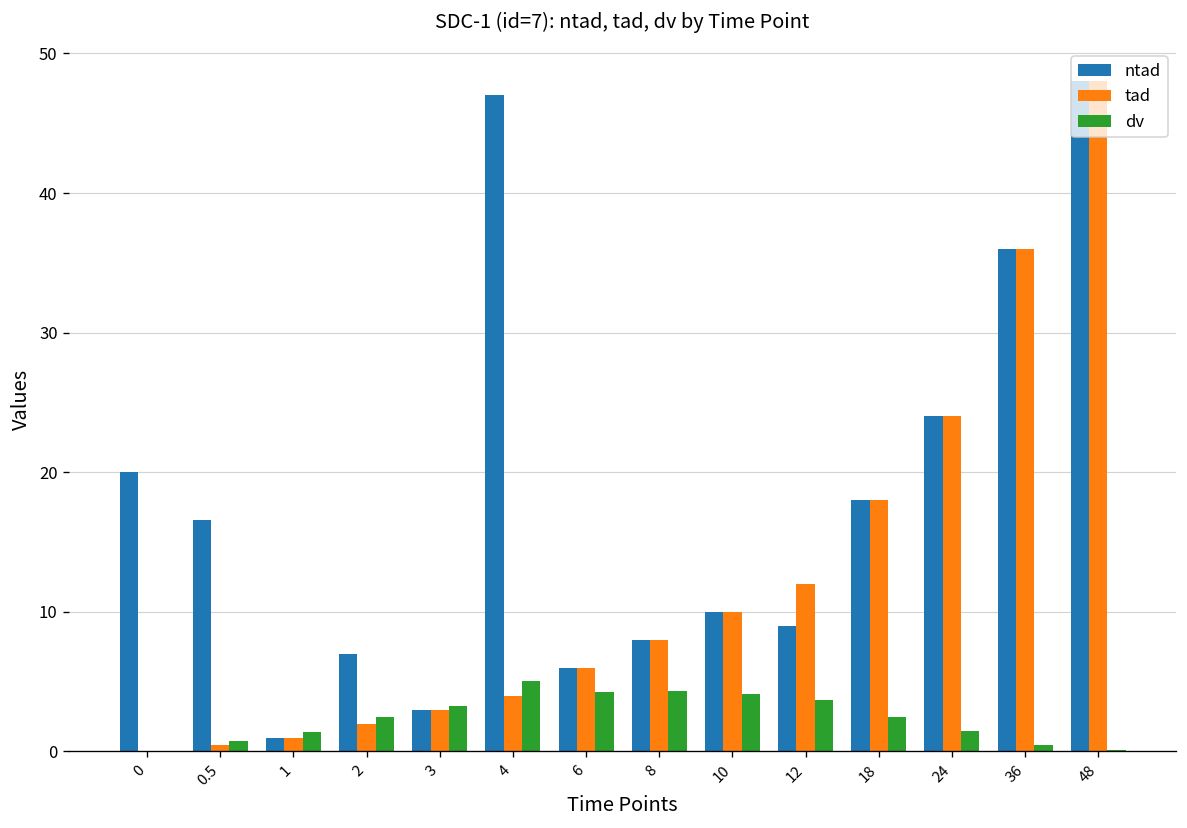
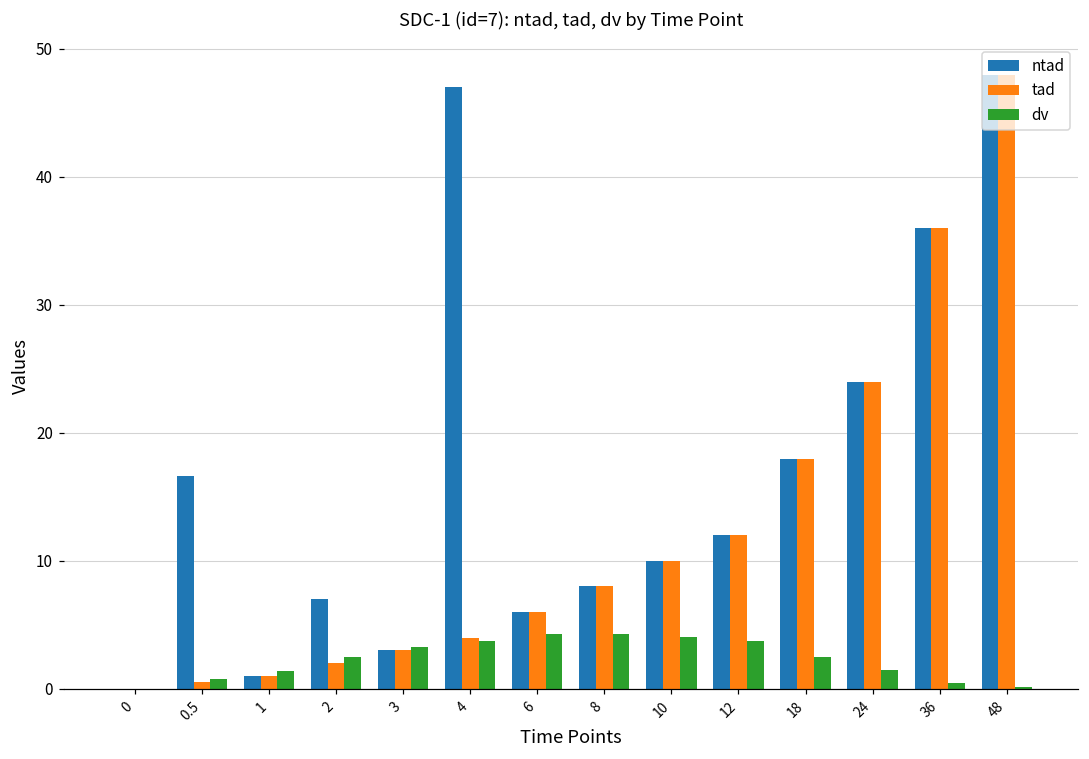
ntad, 0: 20 -> 0
dv, 4: 5.0 -> 3.8
ntad, 12: 9 -> 12
